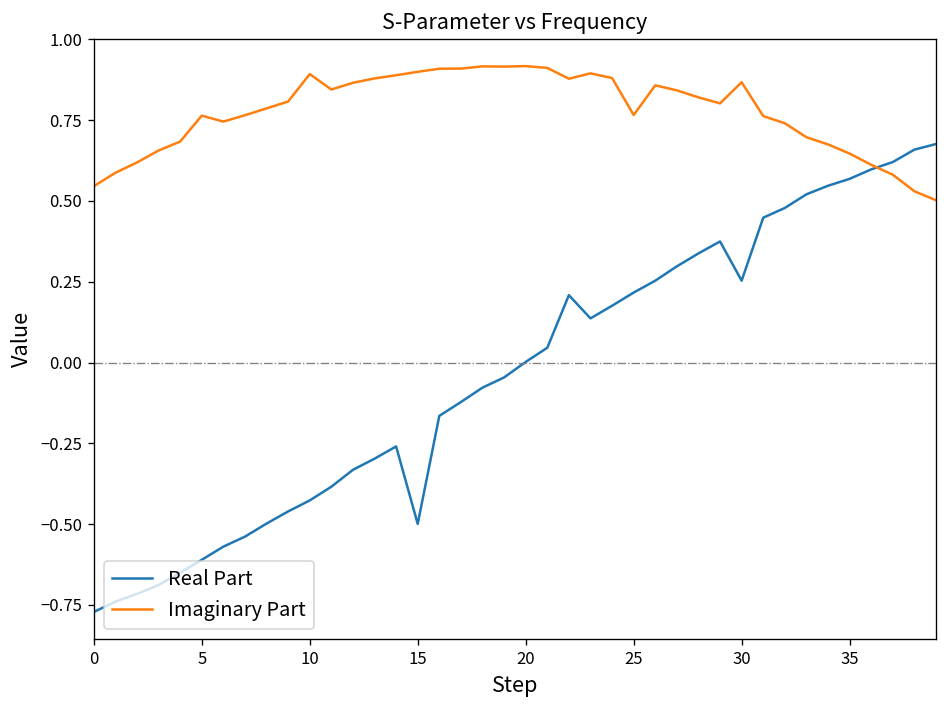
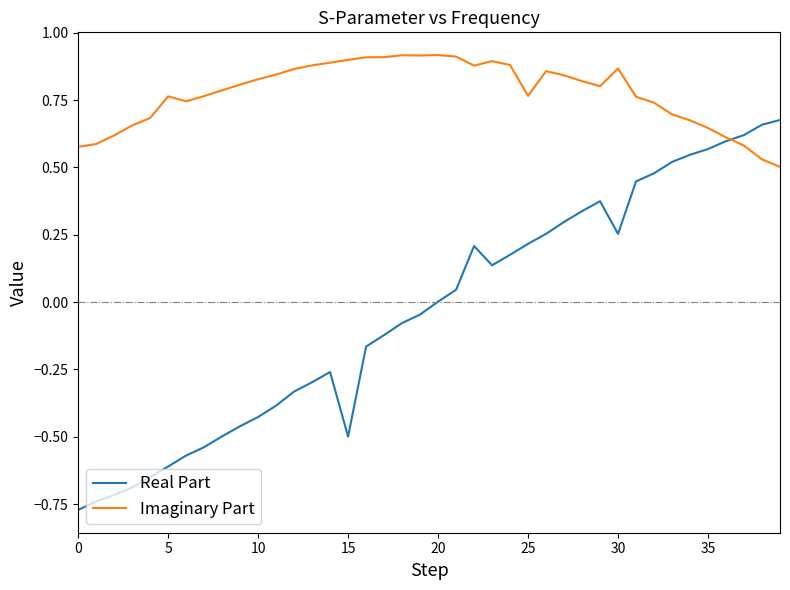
Imaginary Part, 0: 0.55 -> 0.58
Imaginary Part, 10: 0.89 -> 0.83
